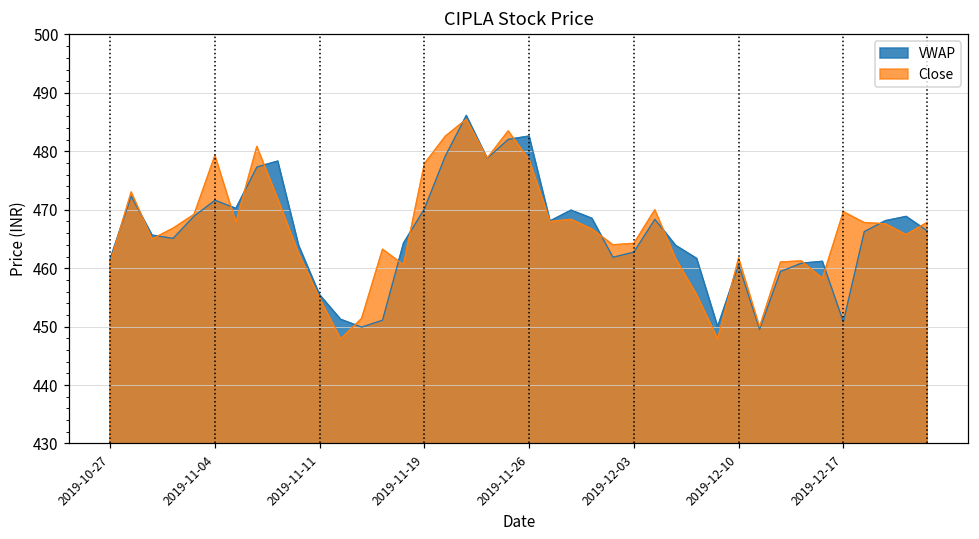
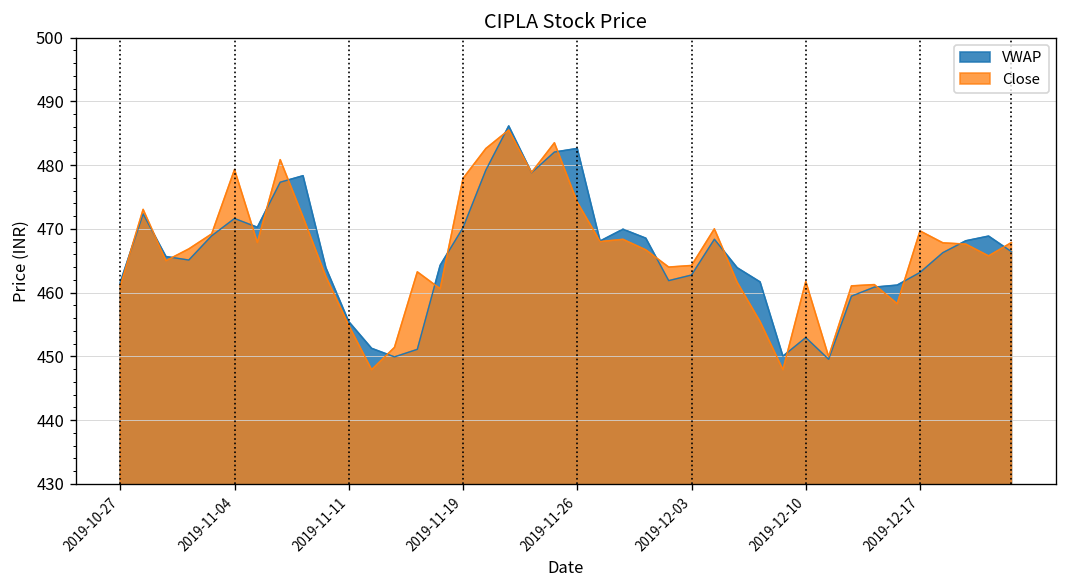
Close, 2019-11-26: 479 -> 474
VWAP, 2019-12-10: 461 -> 453
VWAP, 2019-12-17: 451 -> 463
